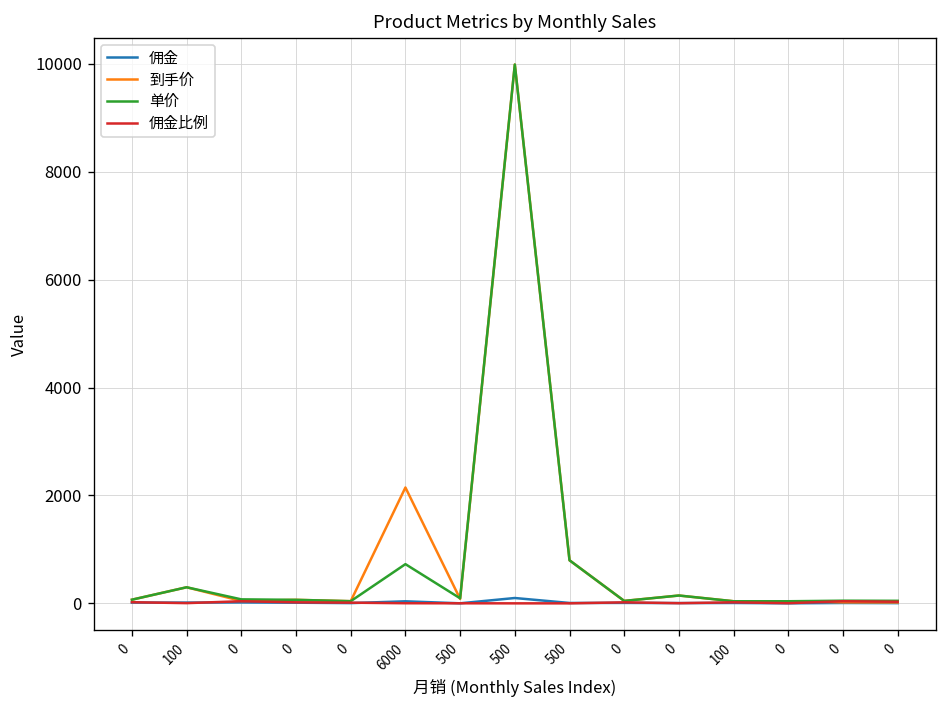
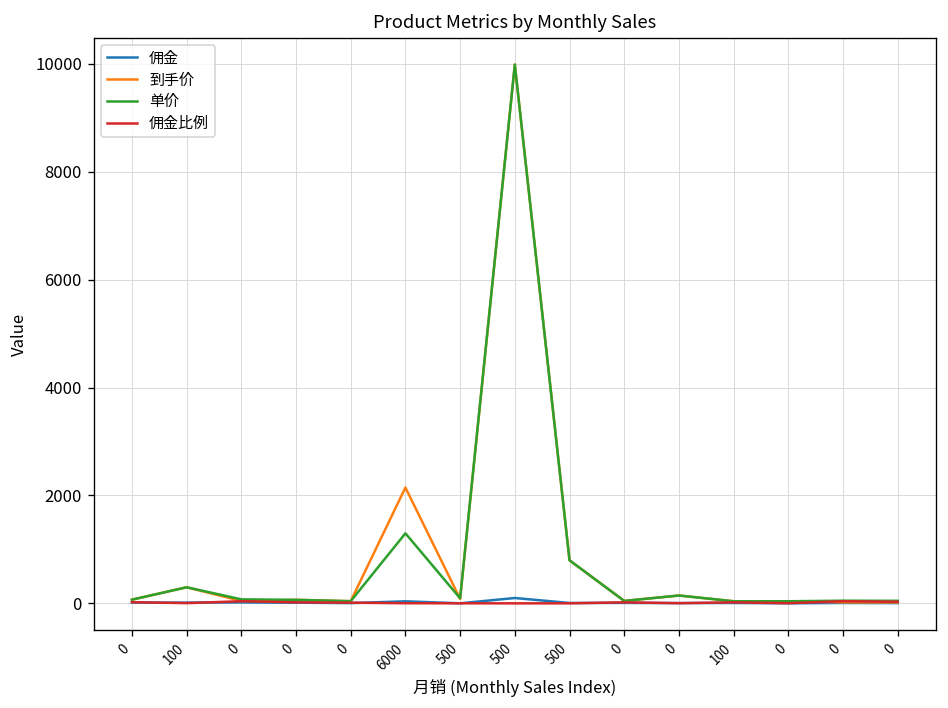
单价, 6000: 700 -> 1300
